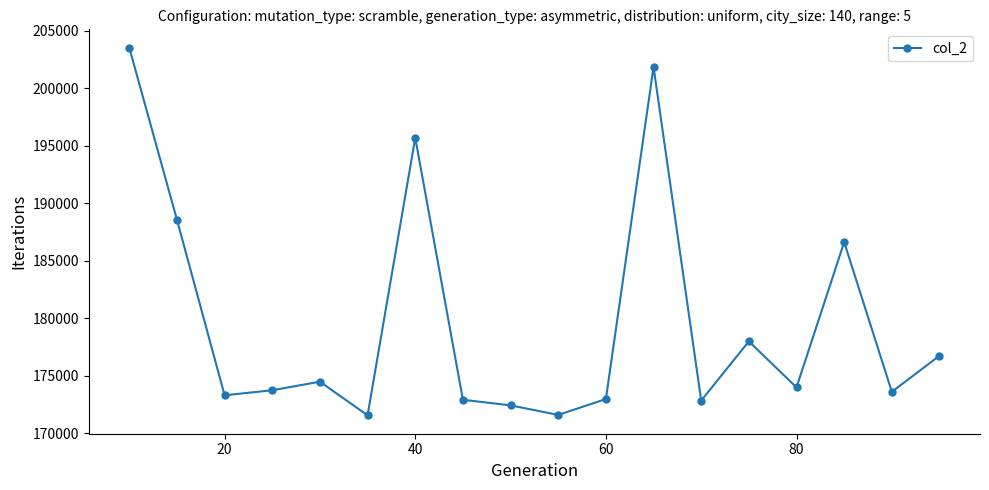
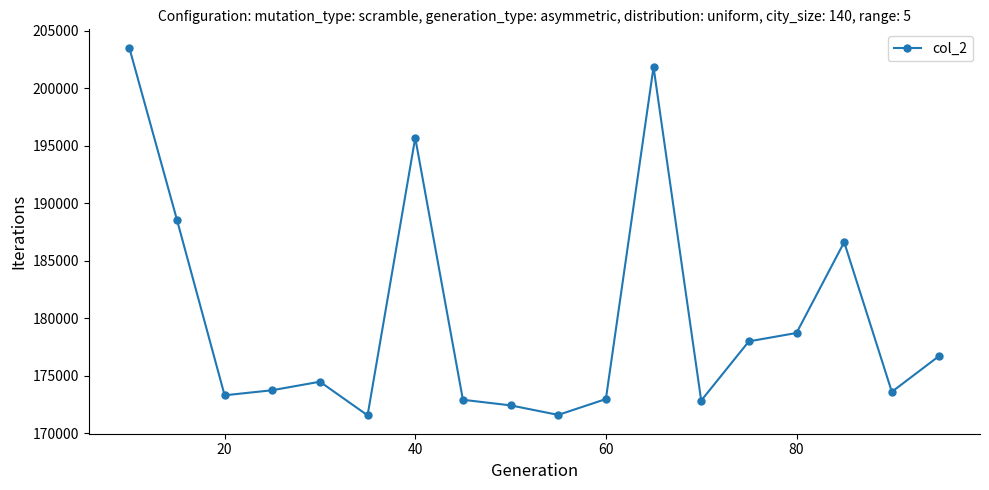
80: 174000 -> 178700
